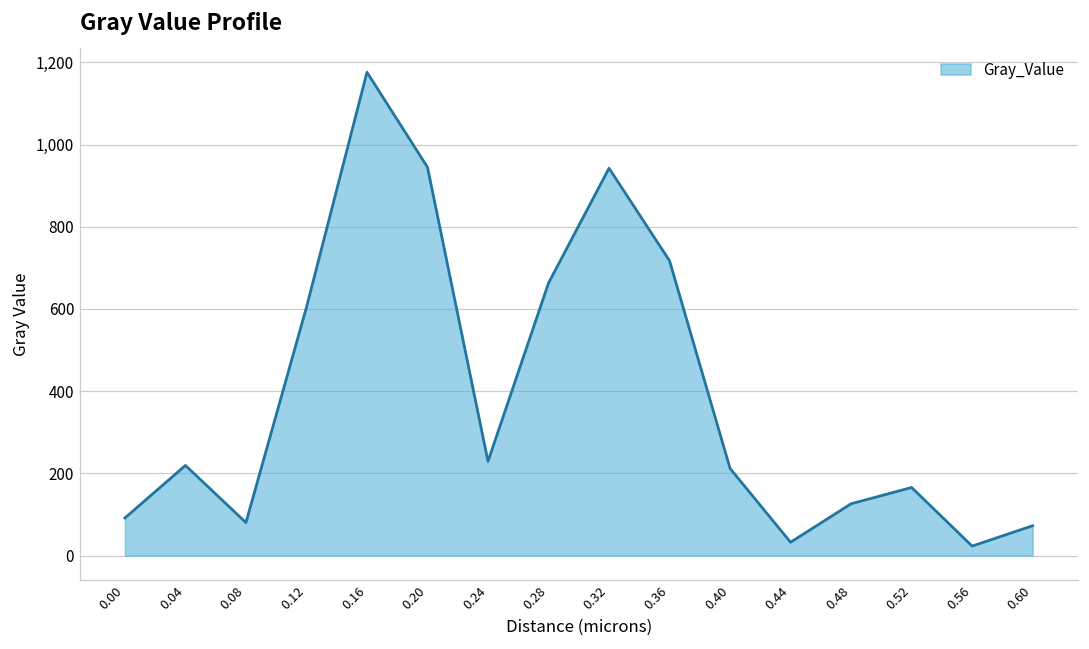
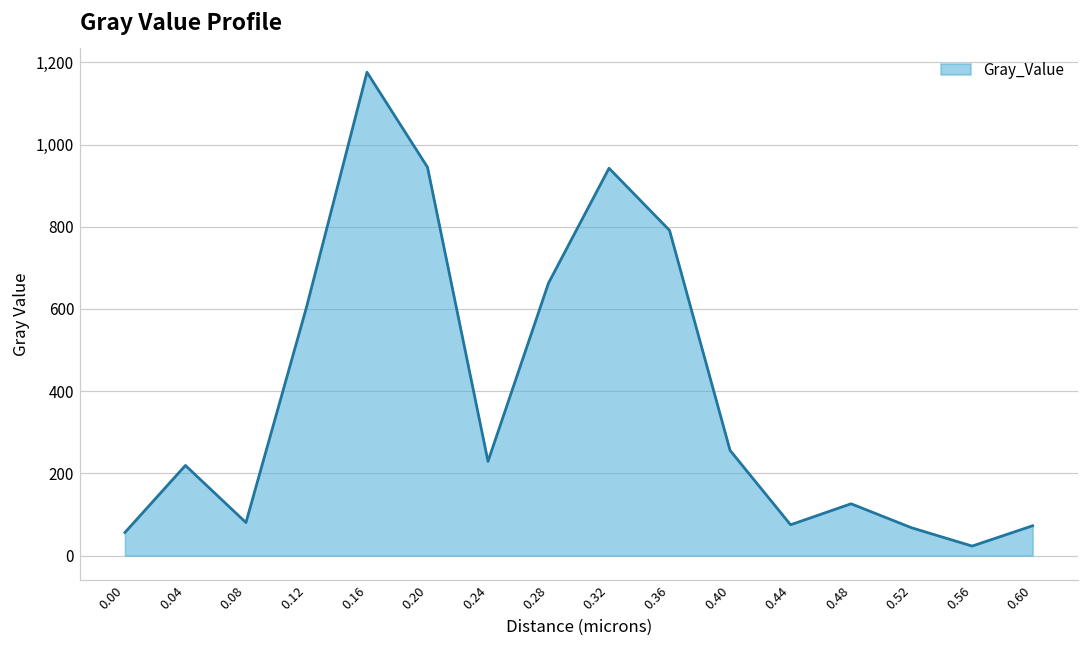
0.00: 90 -> 60
0.36: 720 -> 790
0.40: 210 -> 260
0.44: 30 -> 70
0.52: 170 -> 70
